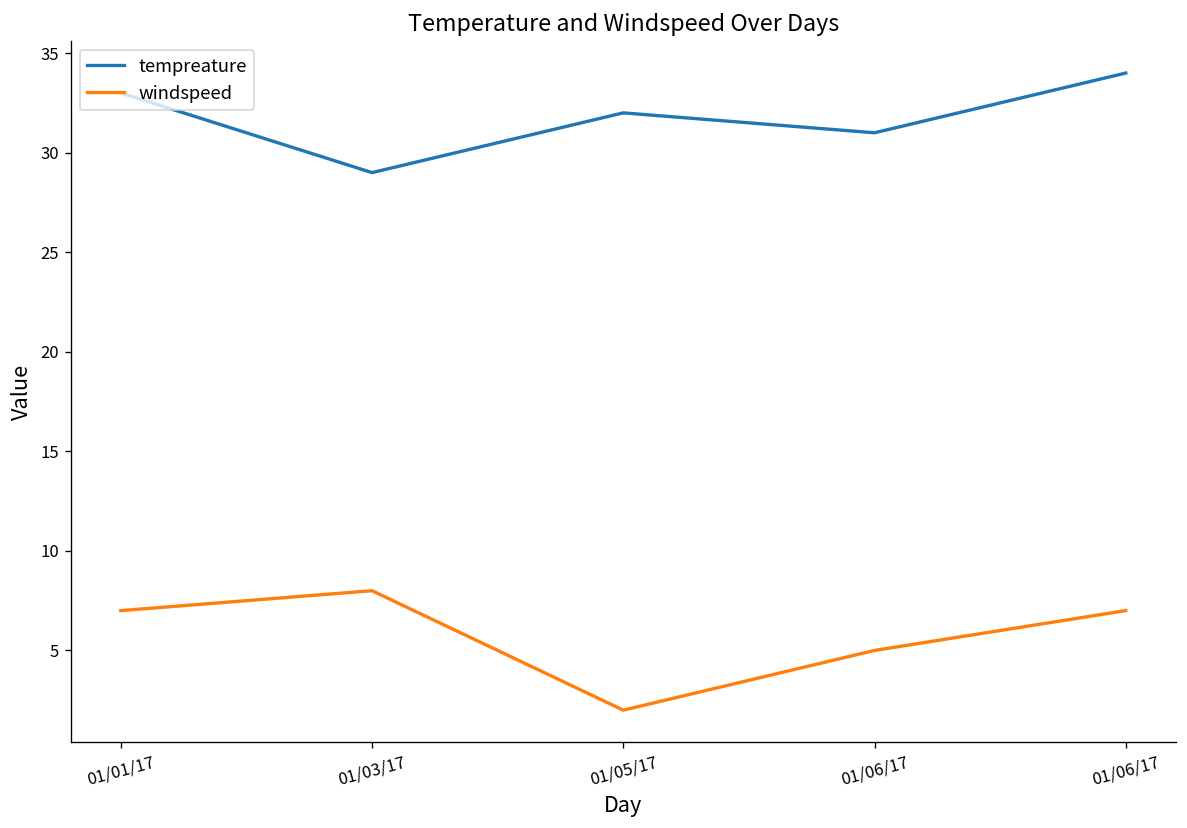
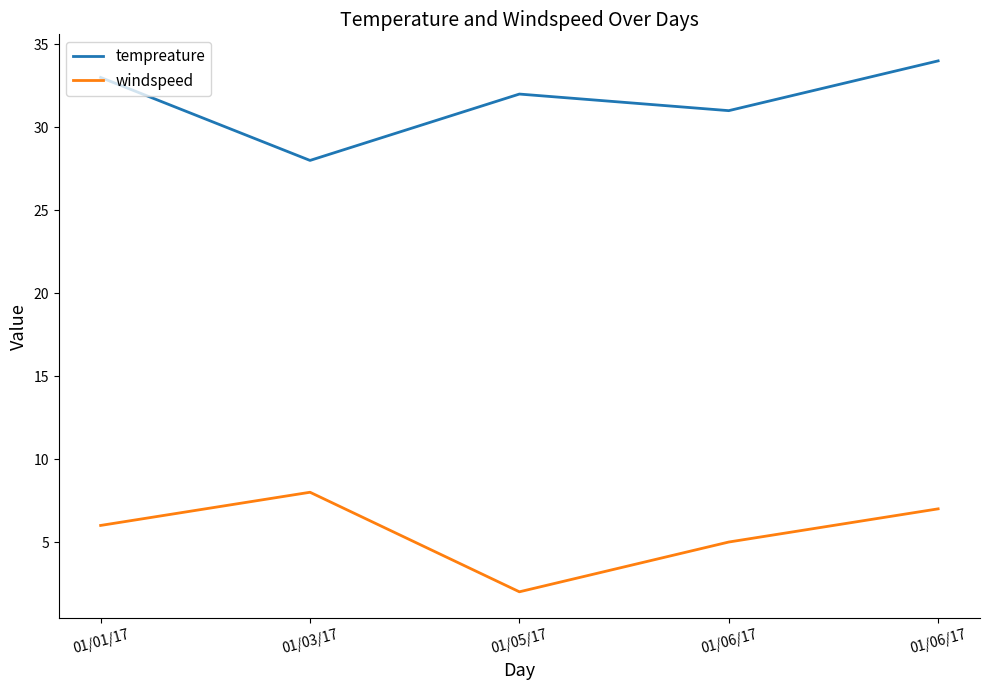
windspeed, 01/01/17: 7 -> 6
tempreature, 01/03/17: 29 -> 28
